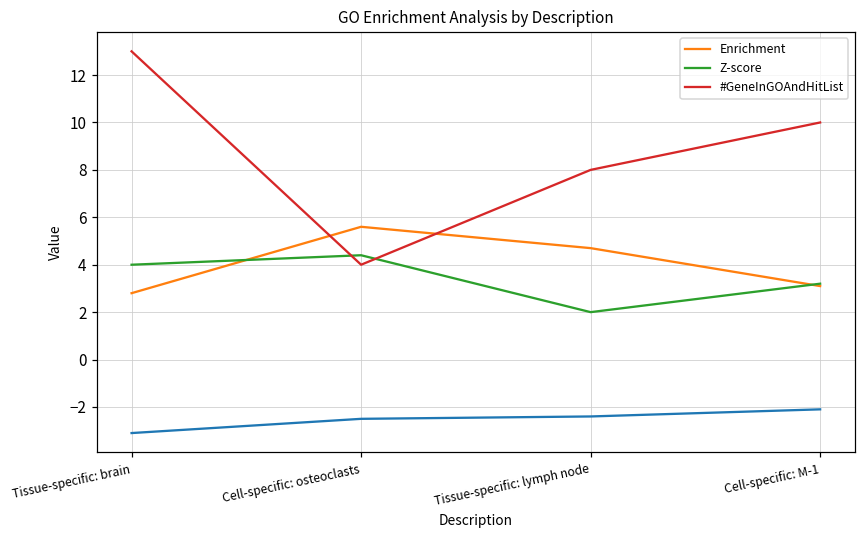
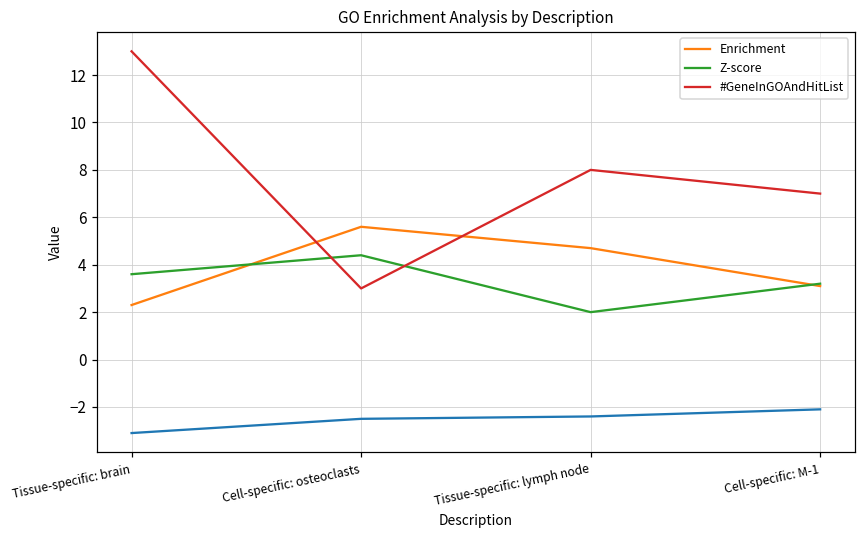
Enrichment, Tissue-specific: brain: 2.8 -> 2.3
Z-score, Tissue-specific: brain: 4.0 -> 3.6
#GeneInGOAndHitList, Cell-specific: osteoclasts: 4 -> 3
#GeneInGOAndHitList, Cell-specific: M-1: 10 -> 7
